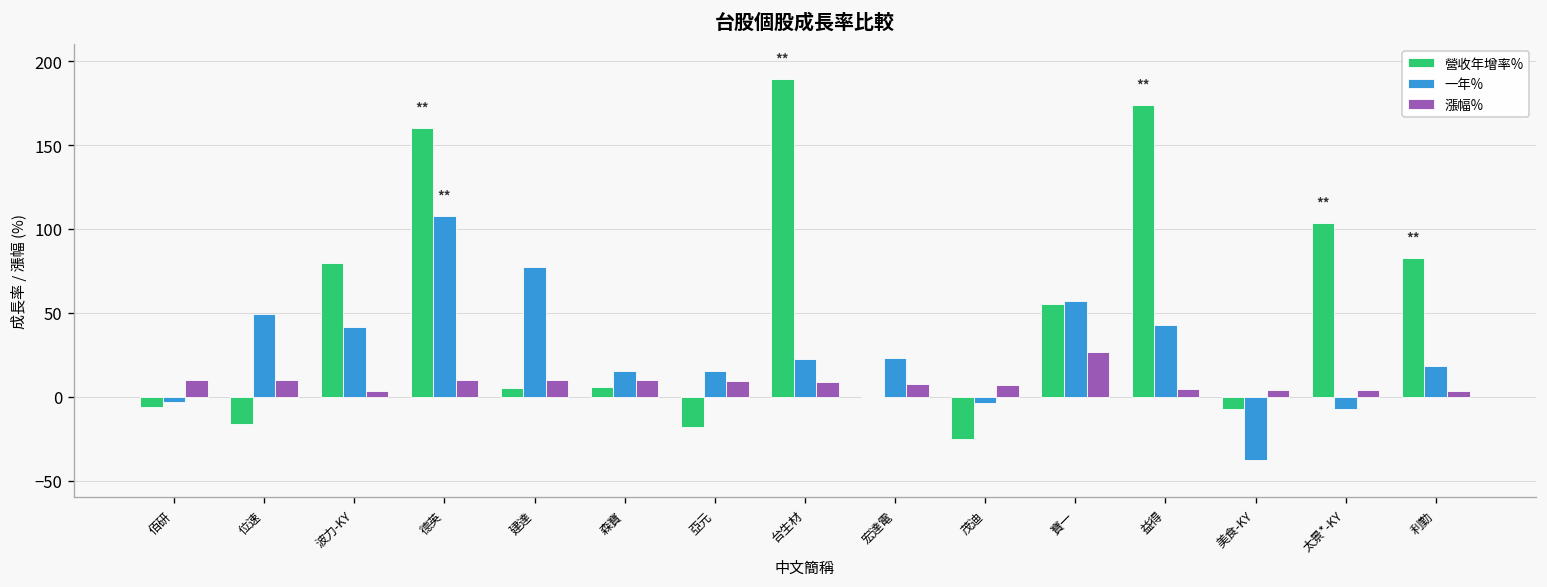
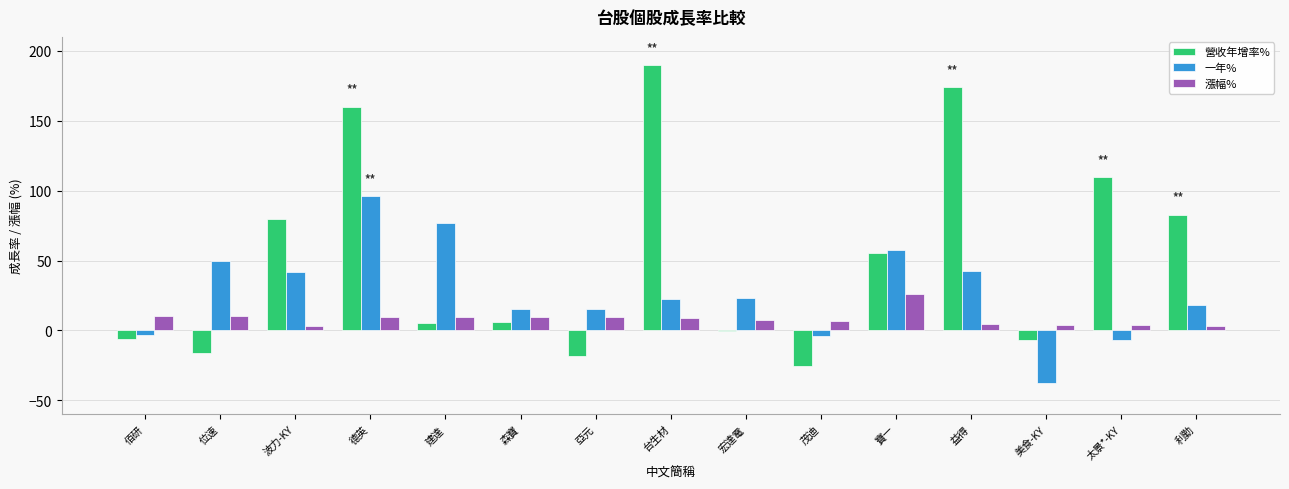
一年%, 德英: 108 -> 96
營收年增率%, 太景*-KY: 104 -> 110
